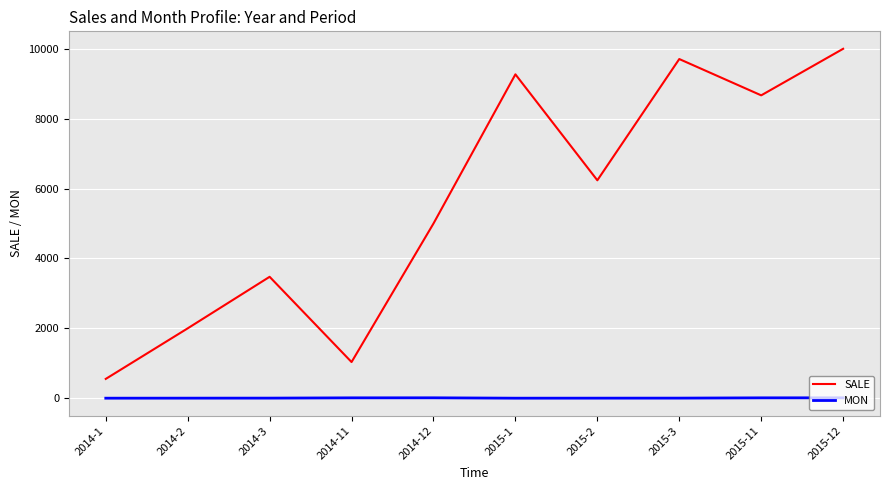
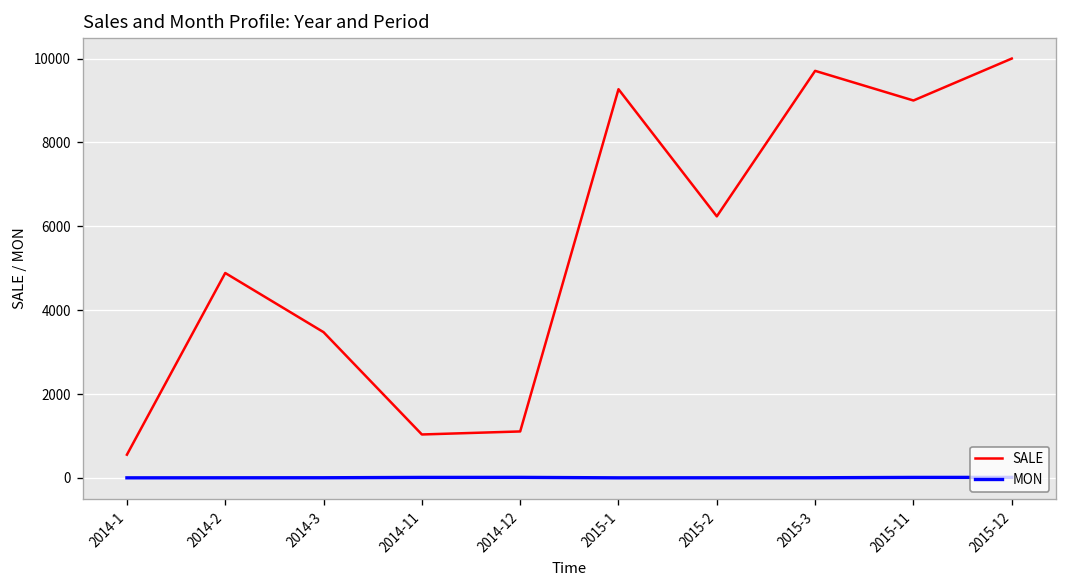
SALE, 2014-2: 2000 -> 4900
SALE, 2014-12: 5000 -> 1100
SALE, 2015-11: 8700 -> 9000
